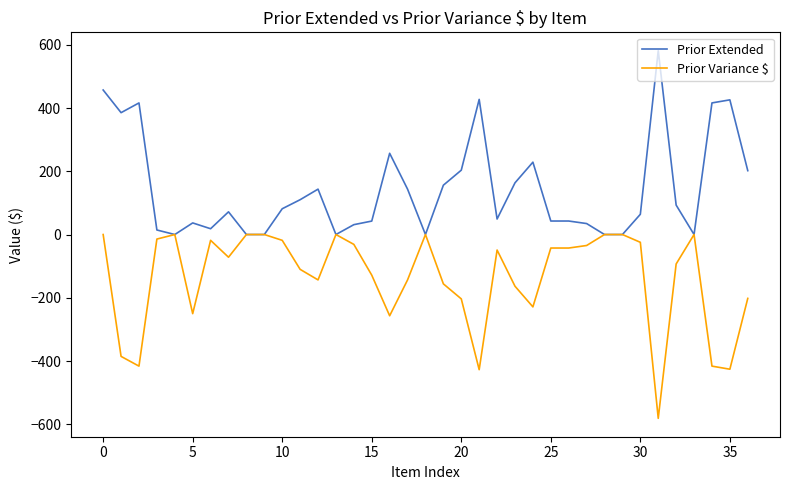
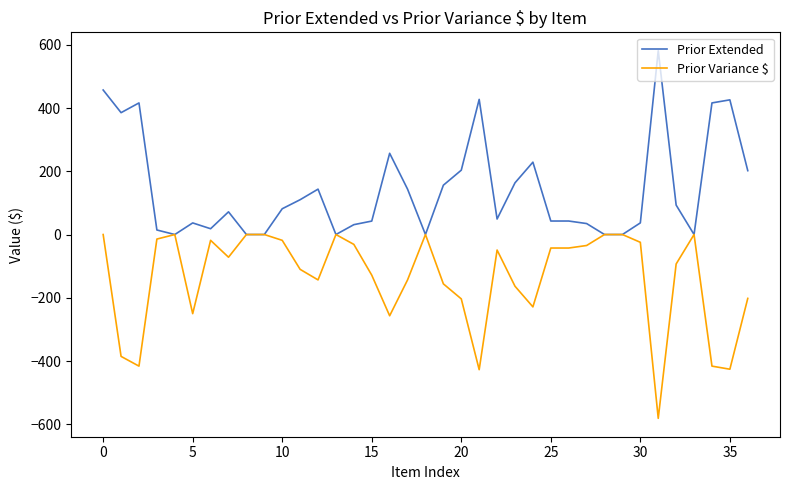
Prior Extended, 30: 60 -> 40
